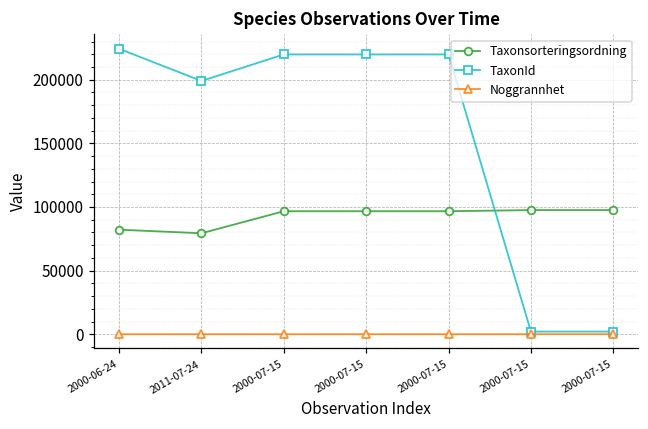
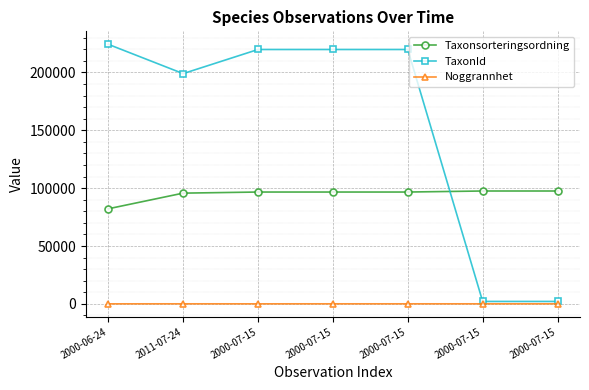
Taxonsorteringsordning, 2011-07-24: 79000 -> 96000
